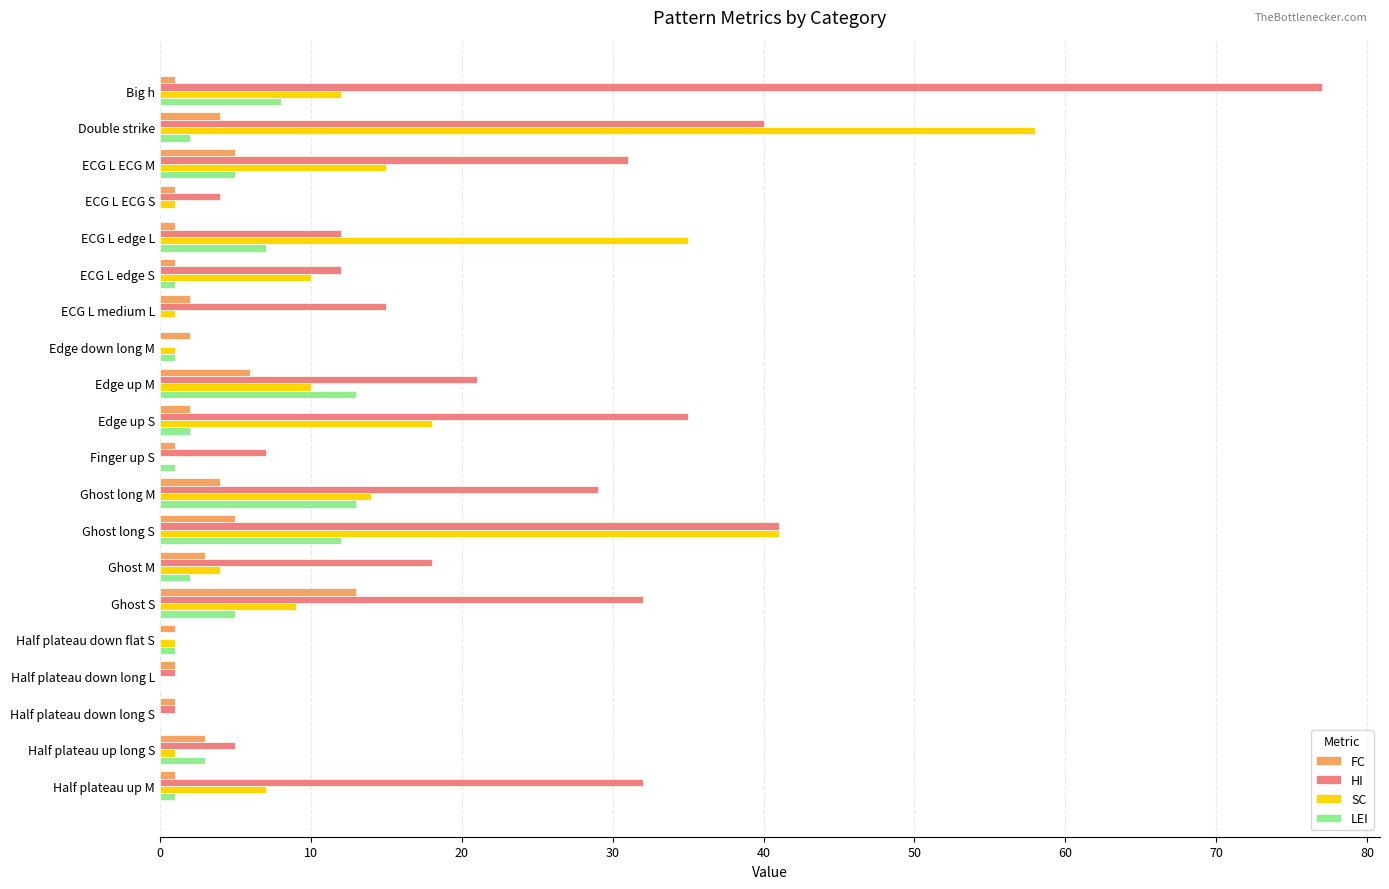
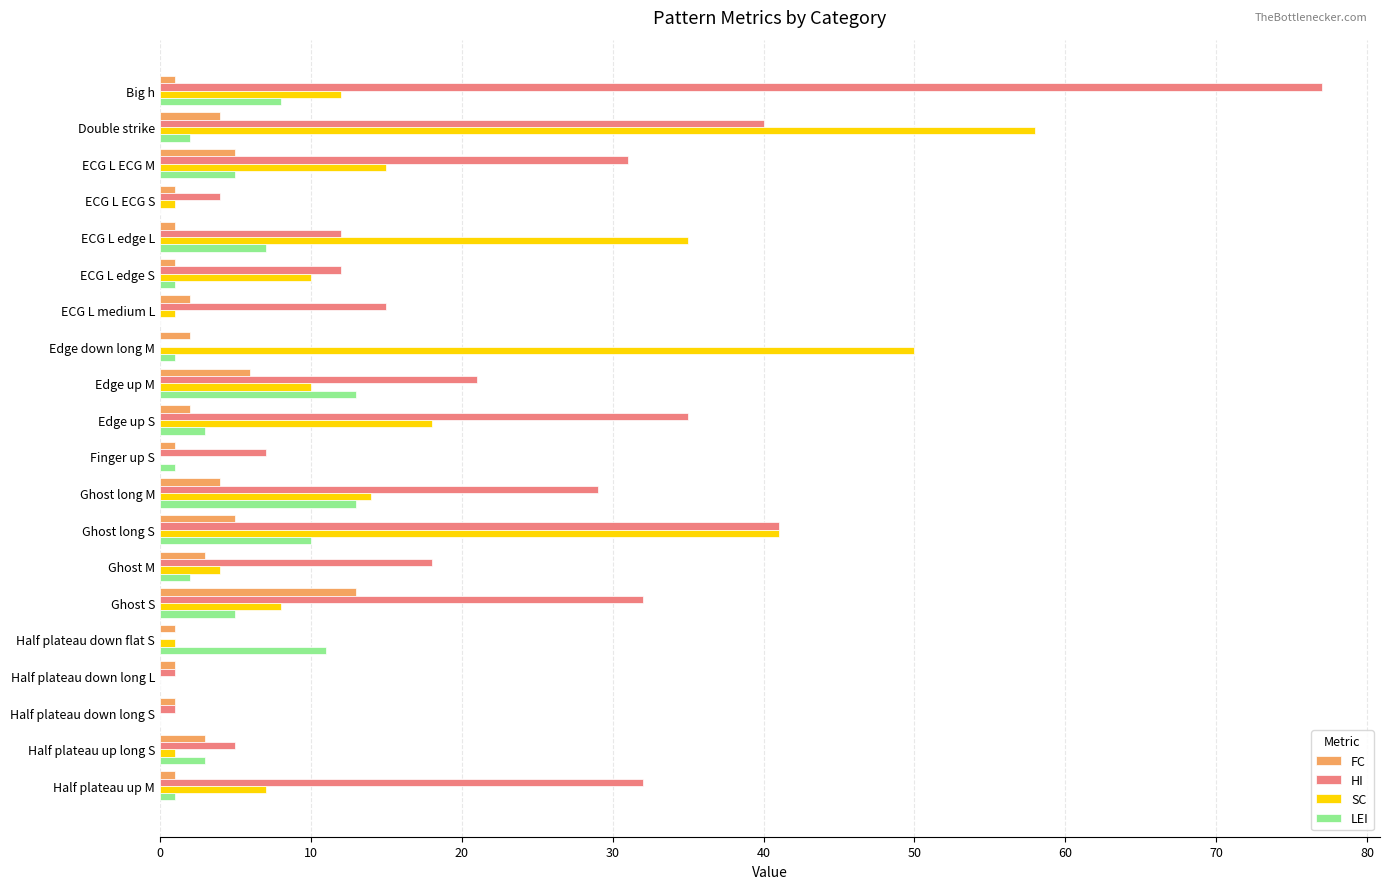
SC, Edge down long M: 1 -> 50
LEI, Edge up S: 2 -> 3
LEI, Ghost long S: 12 -> 10
SC, Ghost S: 9 -> 8
LEI, Half plateau down flat S: 1 -> 11
